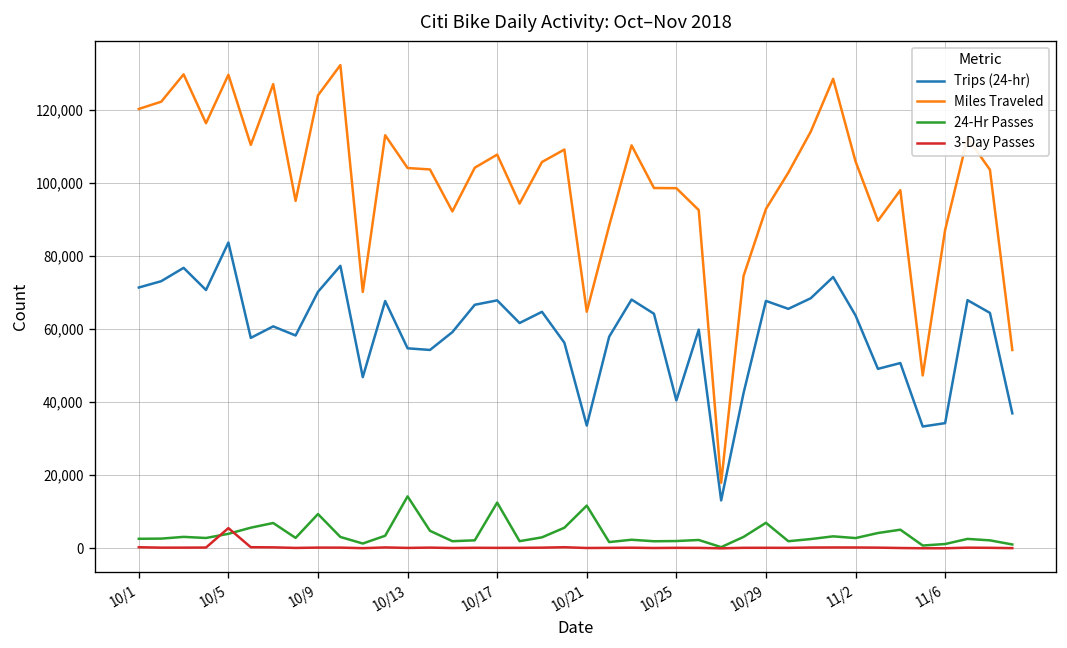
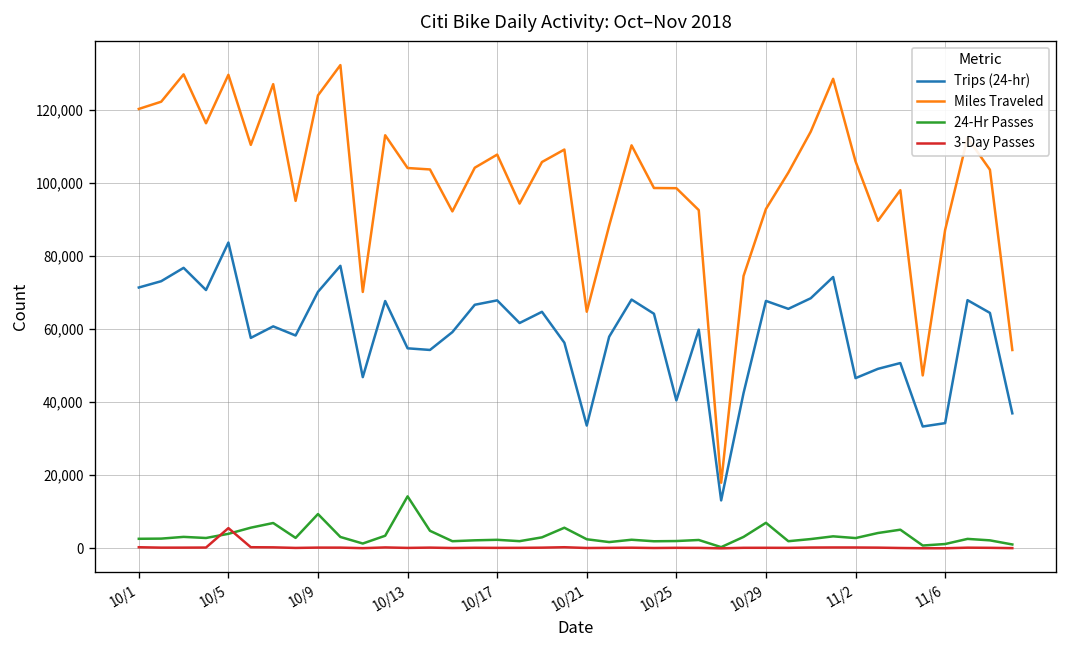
24-Hr Passes, 10/17: 13,000 -> 2,000
24-Hr Passes, 10/21: 12,000 -> 2,000
Trips (24-hr), 11/2: 64,000 -> 47,000
